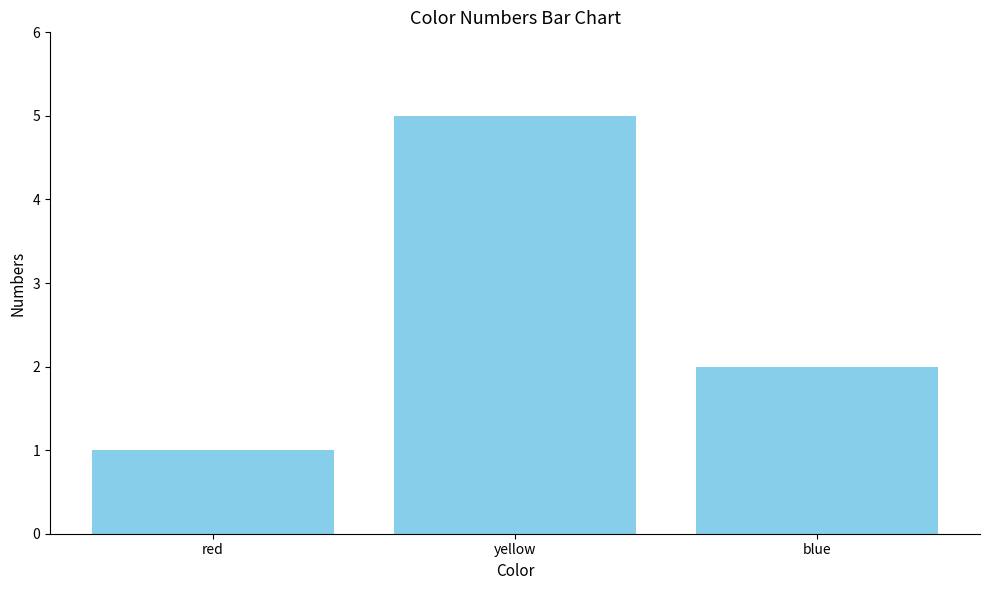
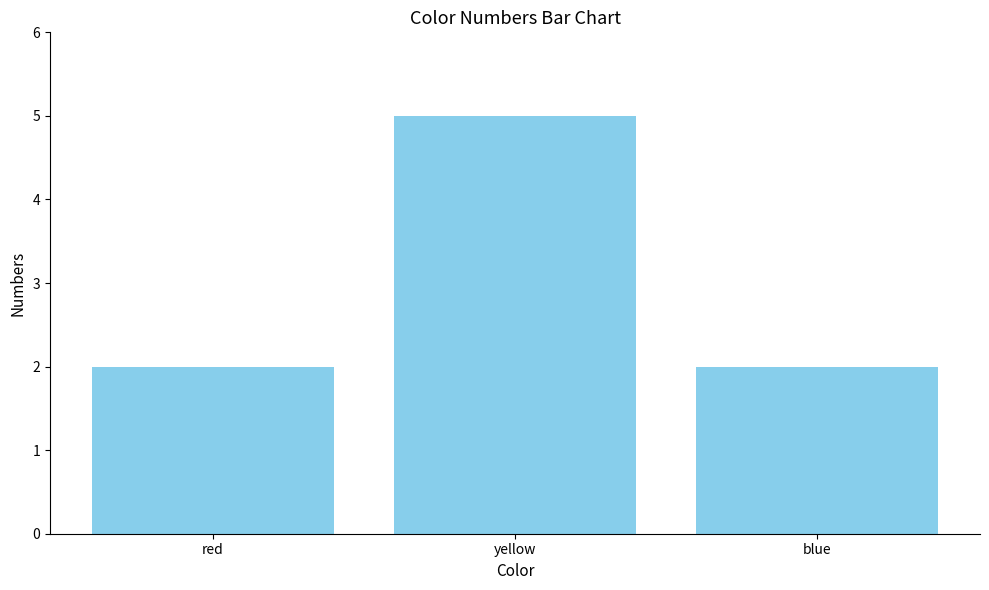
red: 1 -> 2
